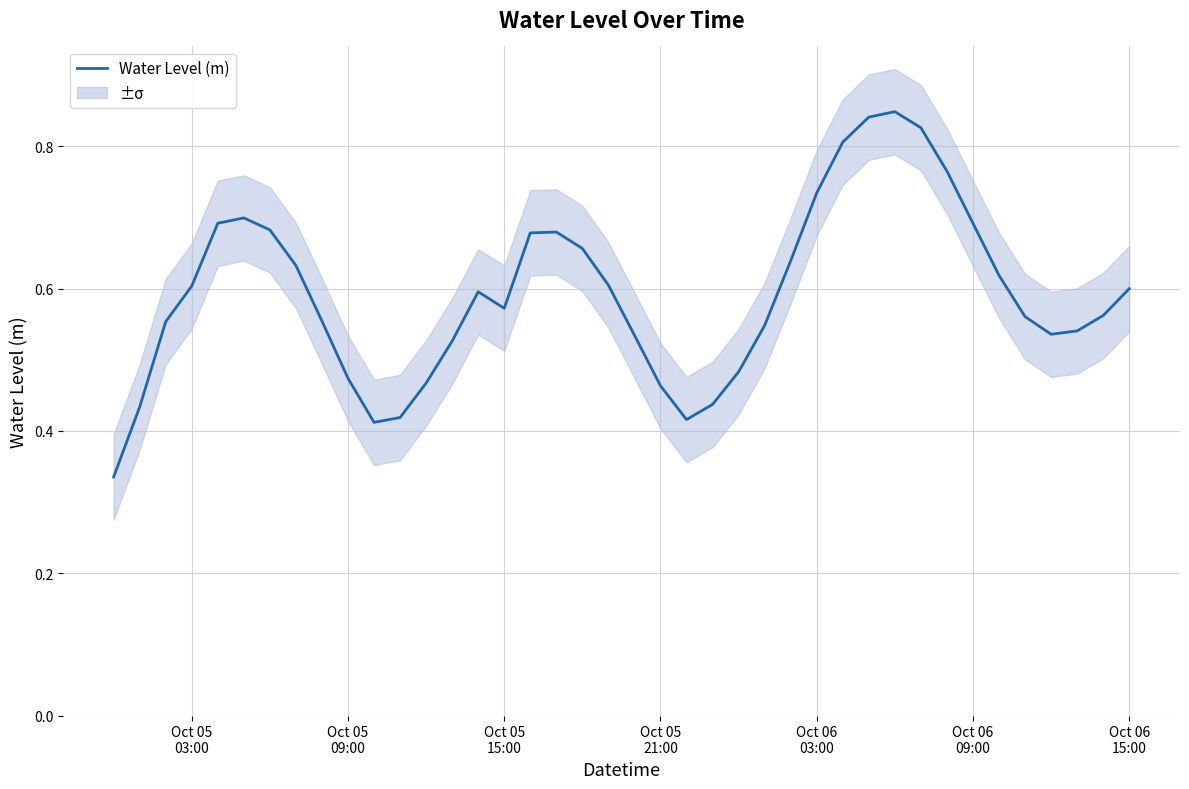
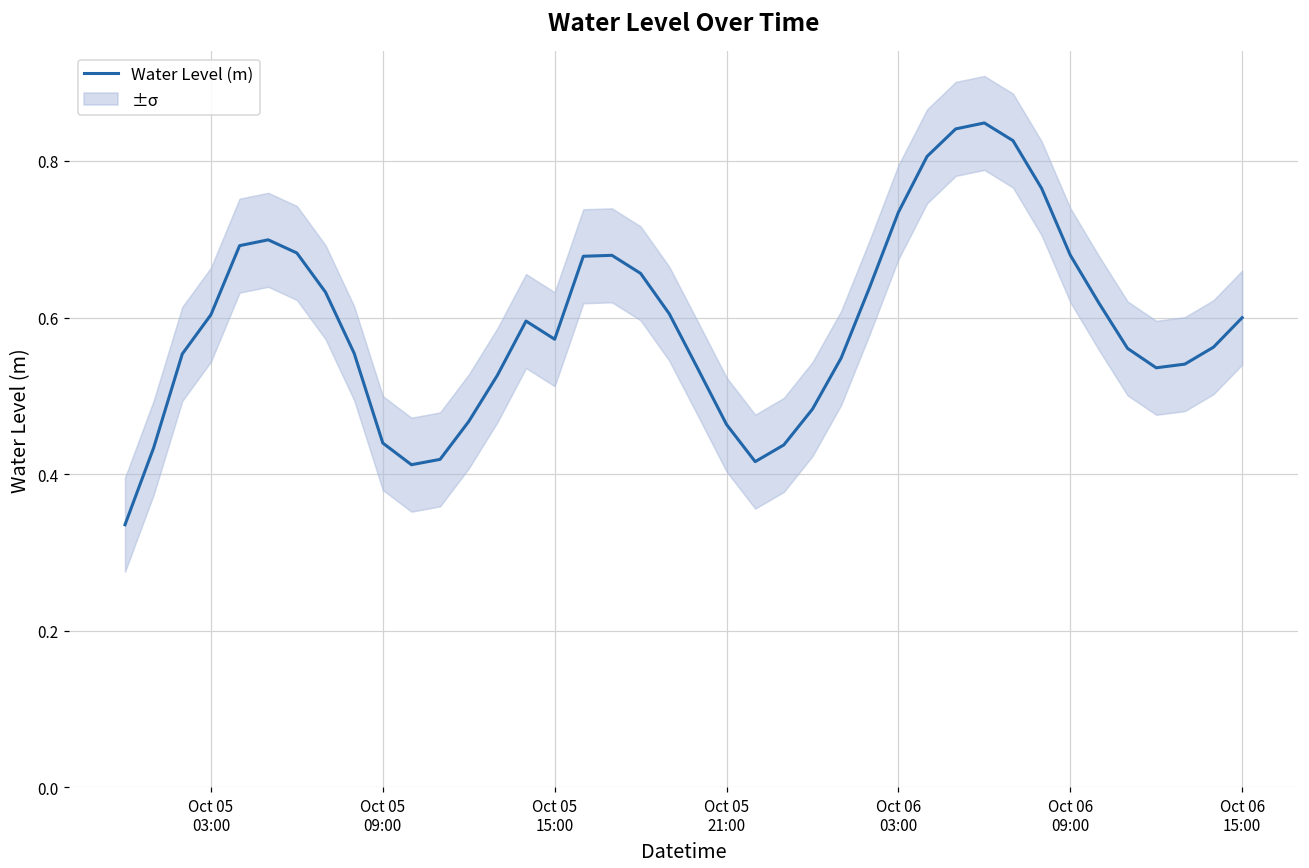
Water Level (m), Oct 05 09:00: 0.47 -> 0.44
Water Level (m), Oct 06 09:00: 0.69 -> 0.68
